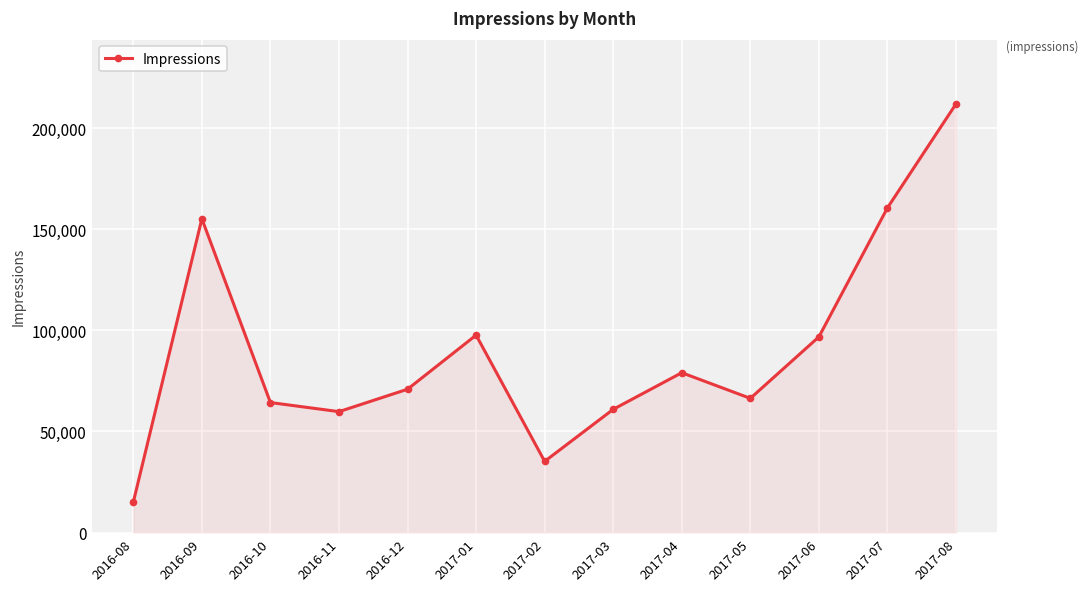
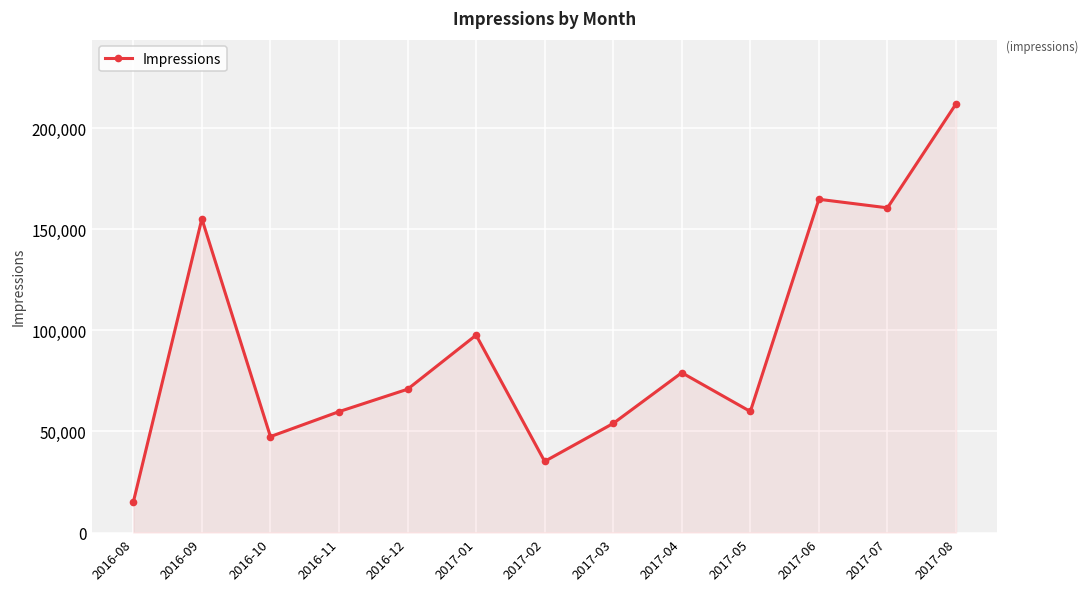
2016-10: 64,000 -> 47,000
2017-03: 61,000 -> 54,000
2017-05: 66,000 -> 60,000
2017-06: 97,000 -> 165,000
